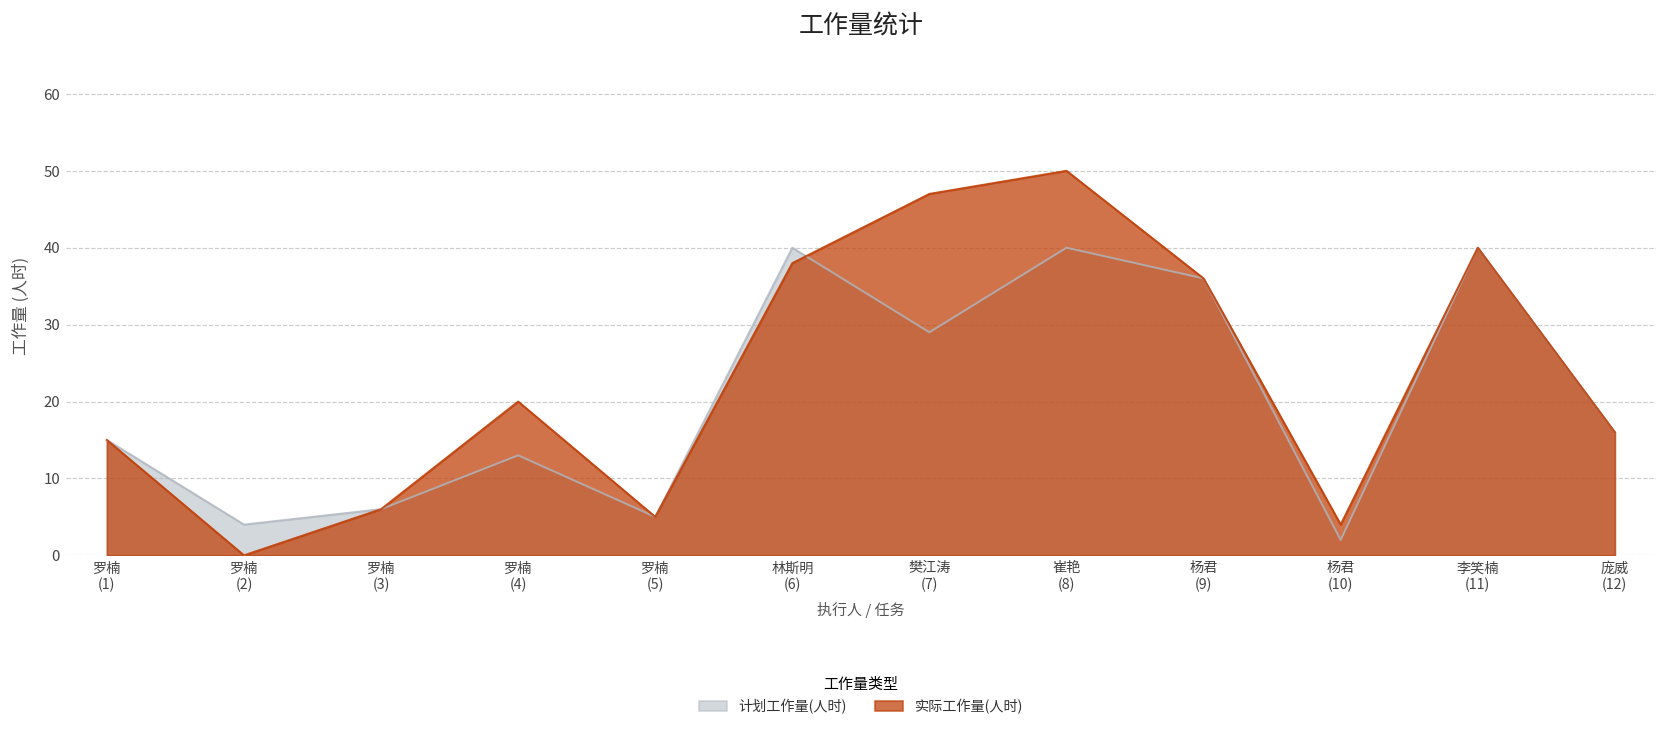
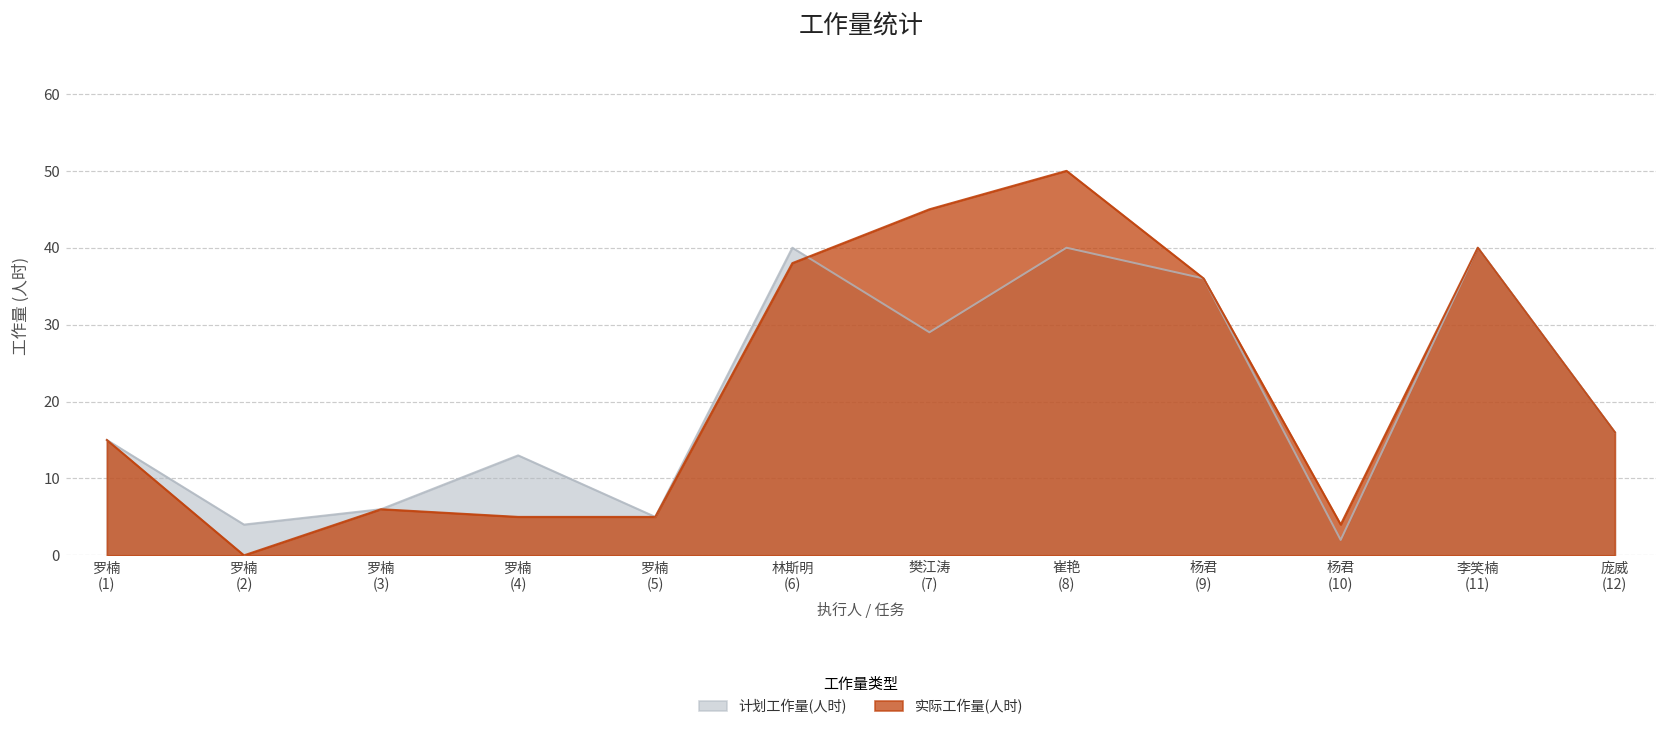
实际工作量(人时), 罗楠 (4): 20 -> 5
实际工作量(人时), 樊江涛 (7): 47 -> 45
